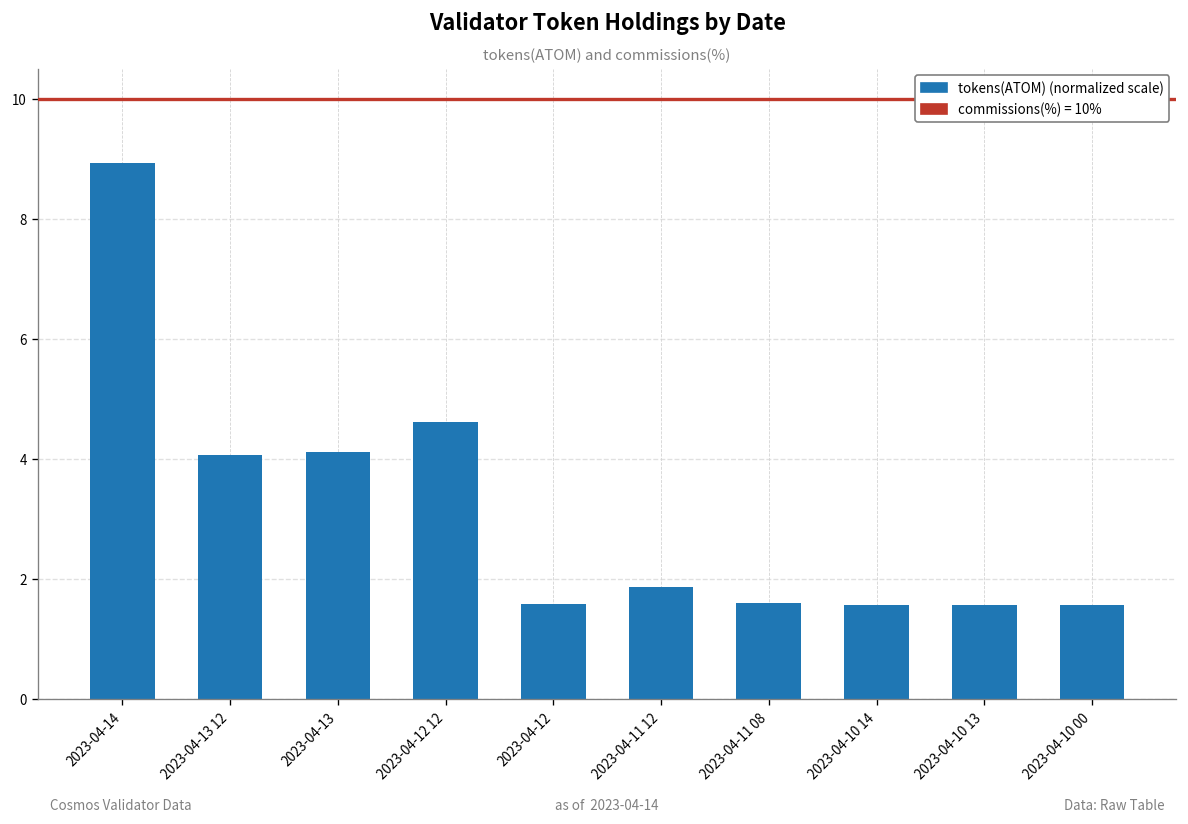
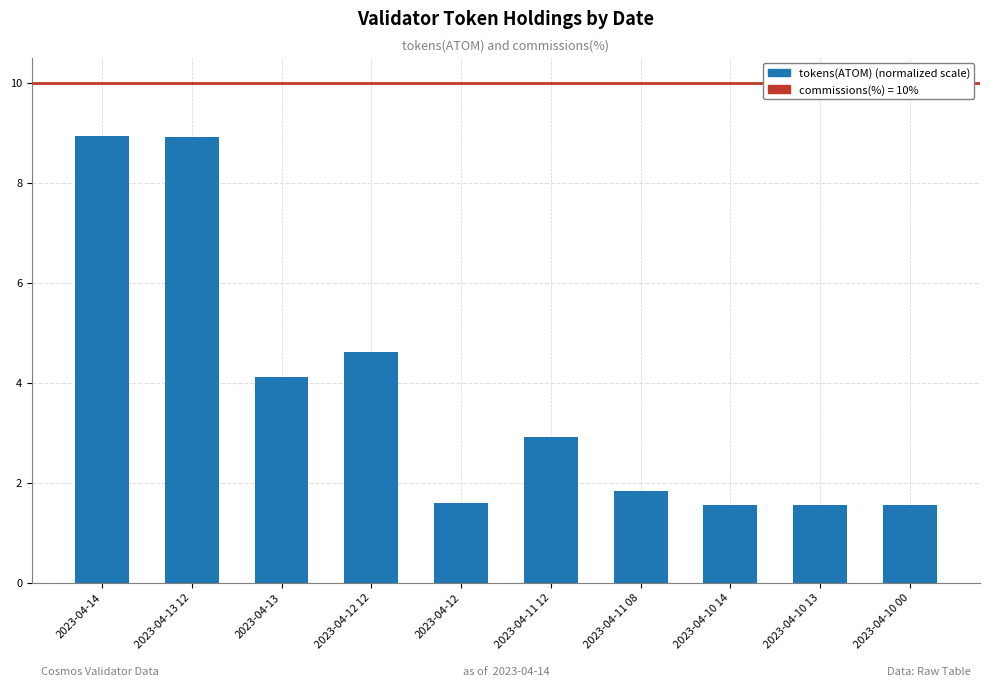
2023-04-13 12: 4.1 -> 8.9
2023-04-11 12: 1.9 -> 2.9
2023-04-11 08: 1.6 -> 1.8
